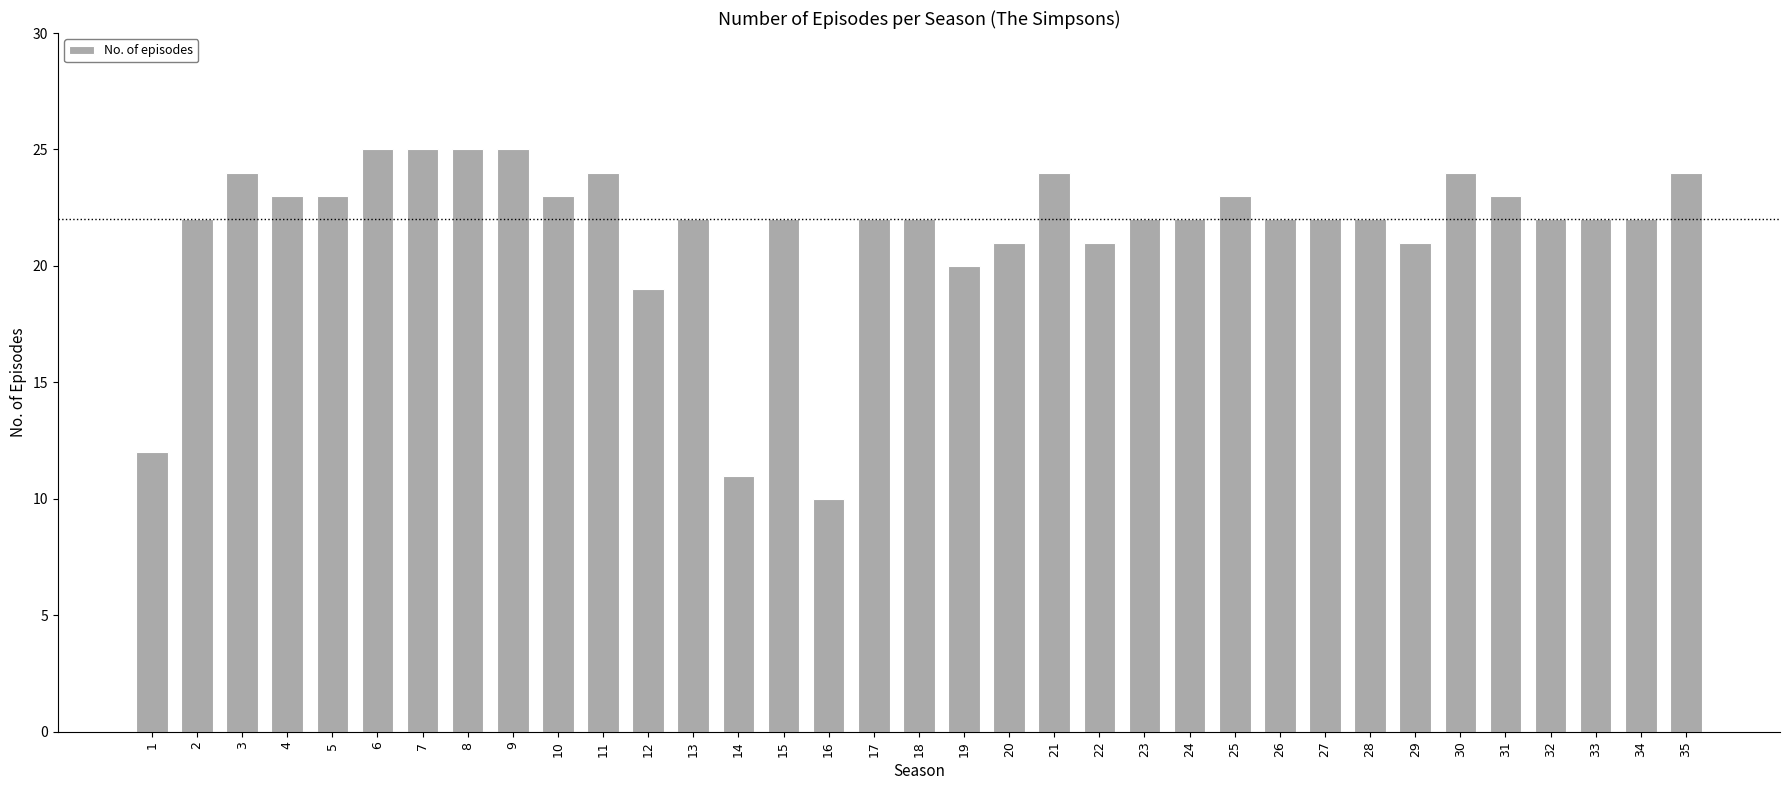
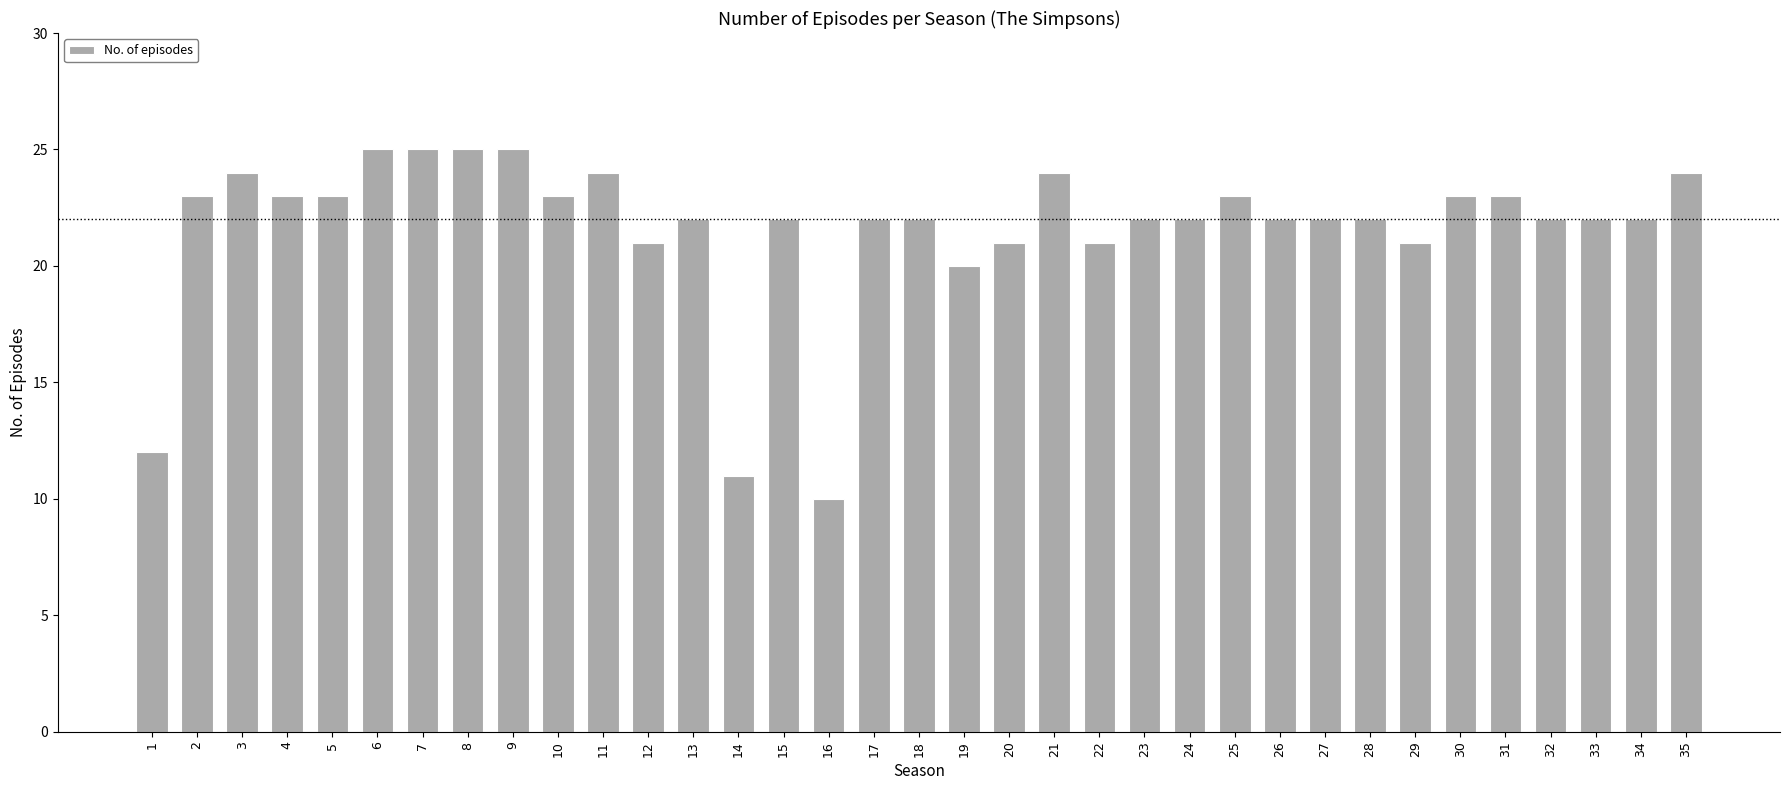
2: 22 -> 23
12: 19 -> 21
30: 24 -> 23
